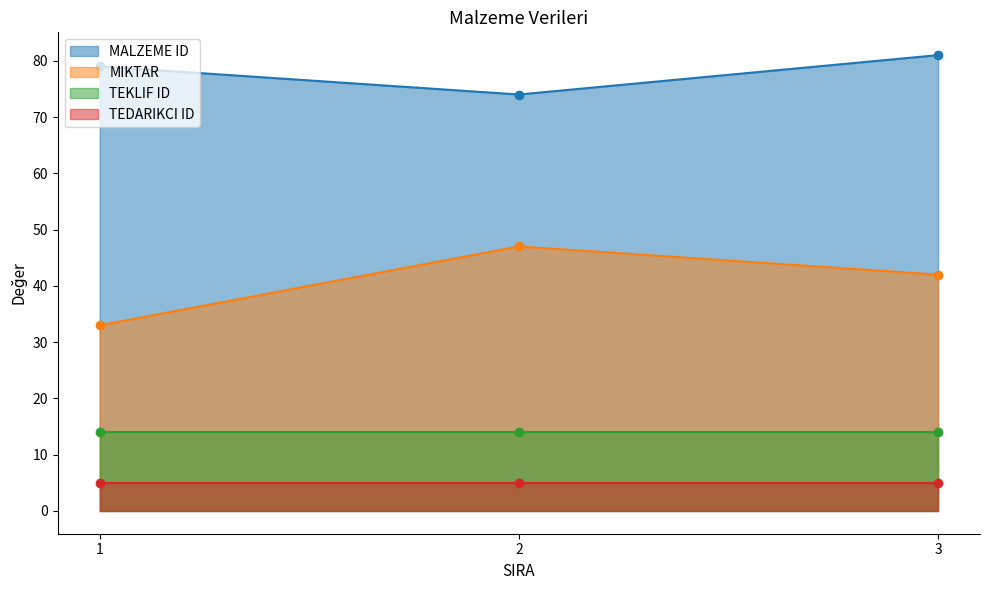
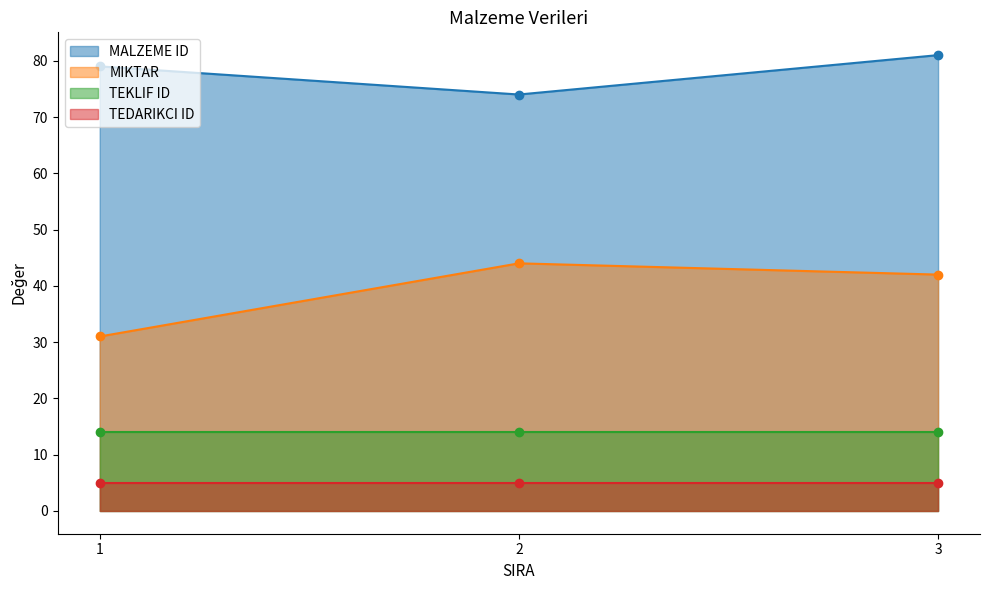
MIKTAR, 1: 33 -> 31
MIKTAR, 2: 47 -> 44
